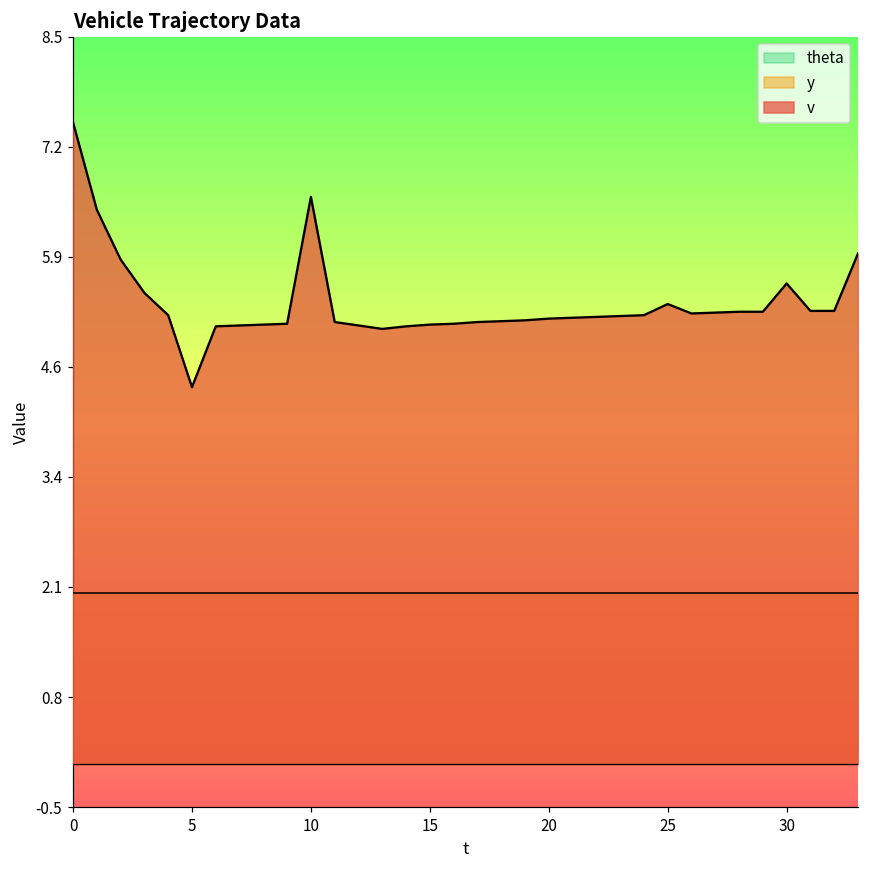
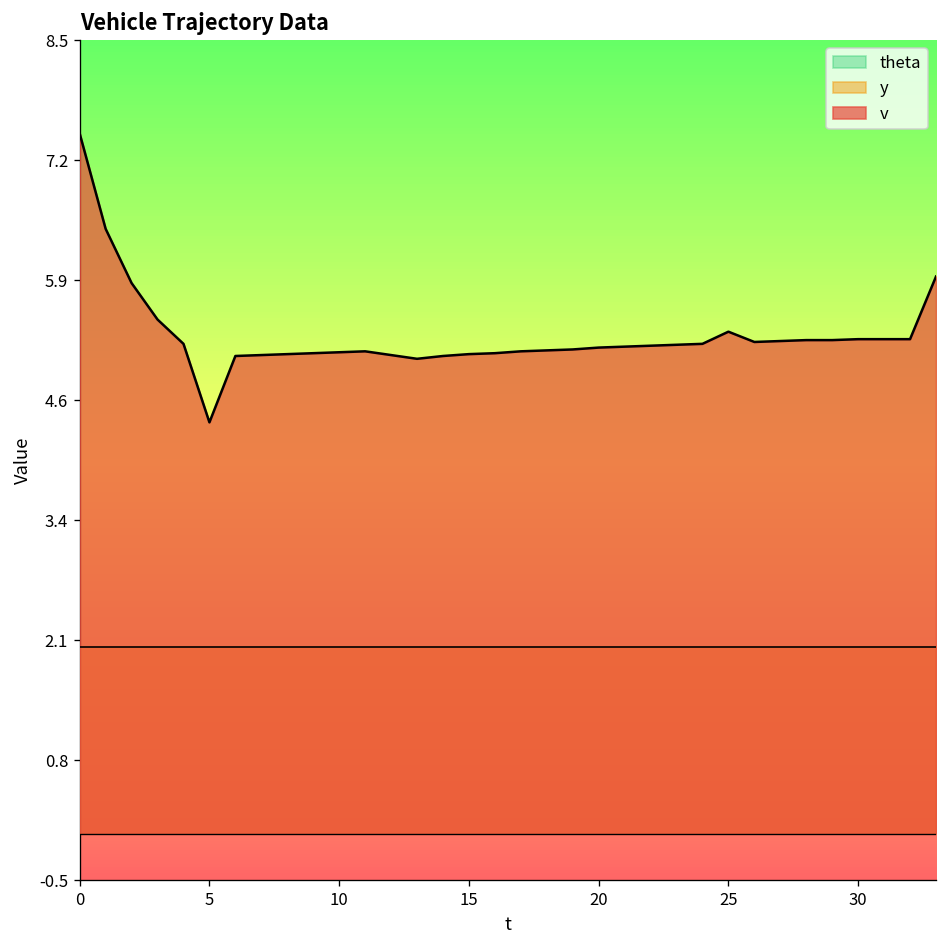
v, 10: 6.6 -> 5.2
v, 30: 5.6 -> 5.3
